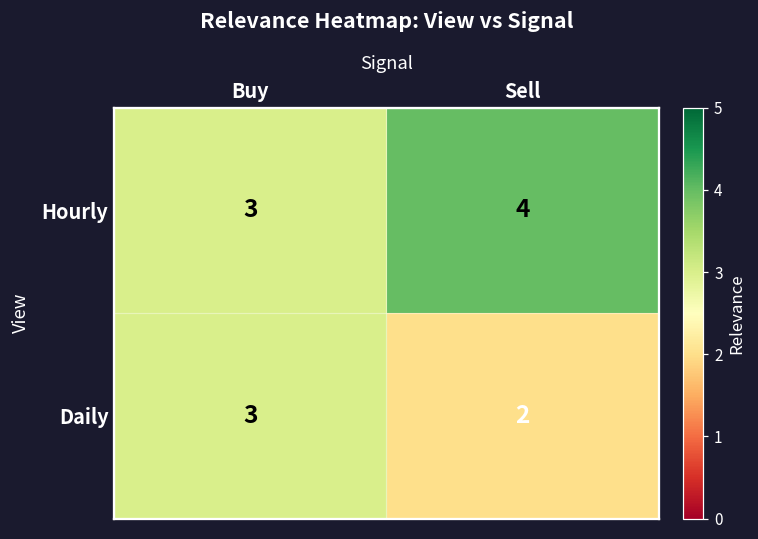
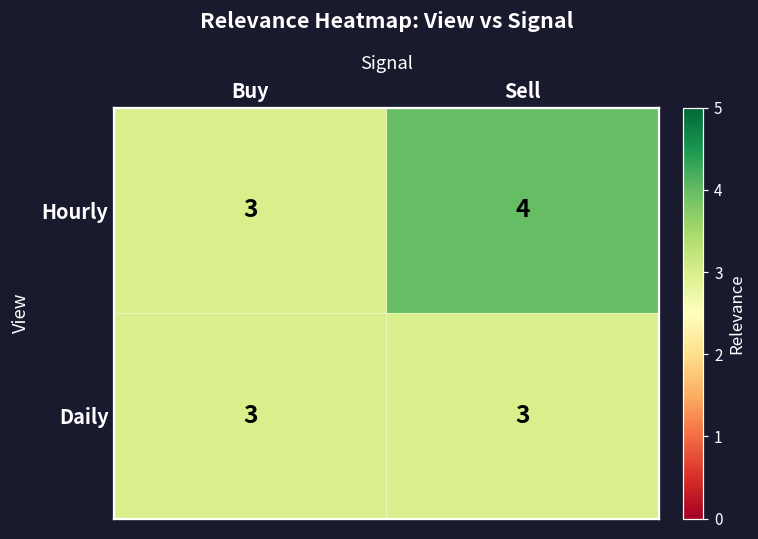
Daily, Sell: 2 -> 3
